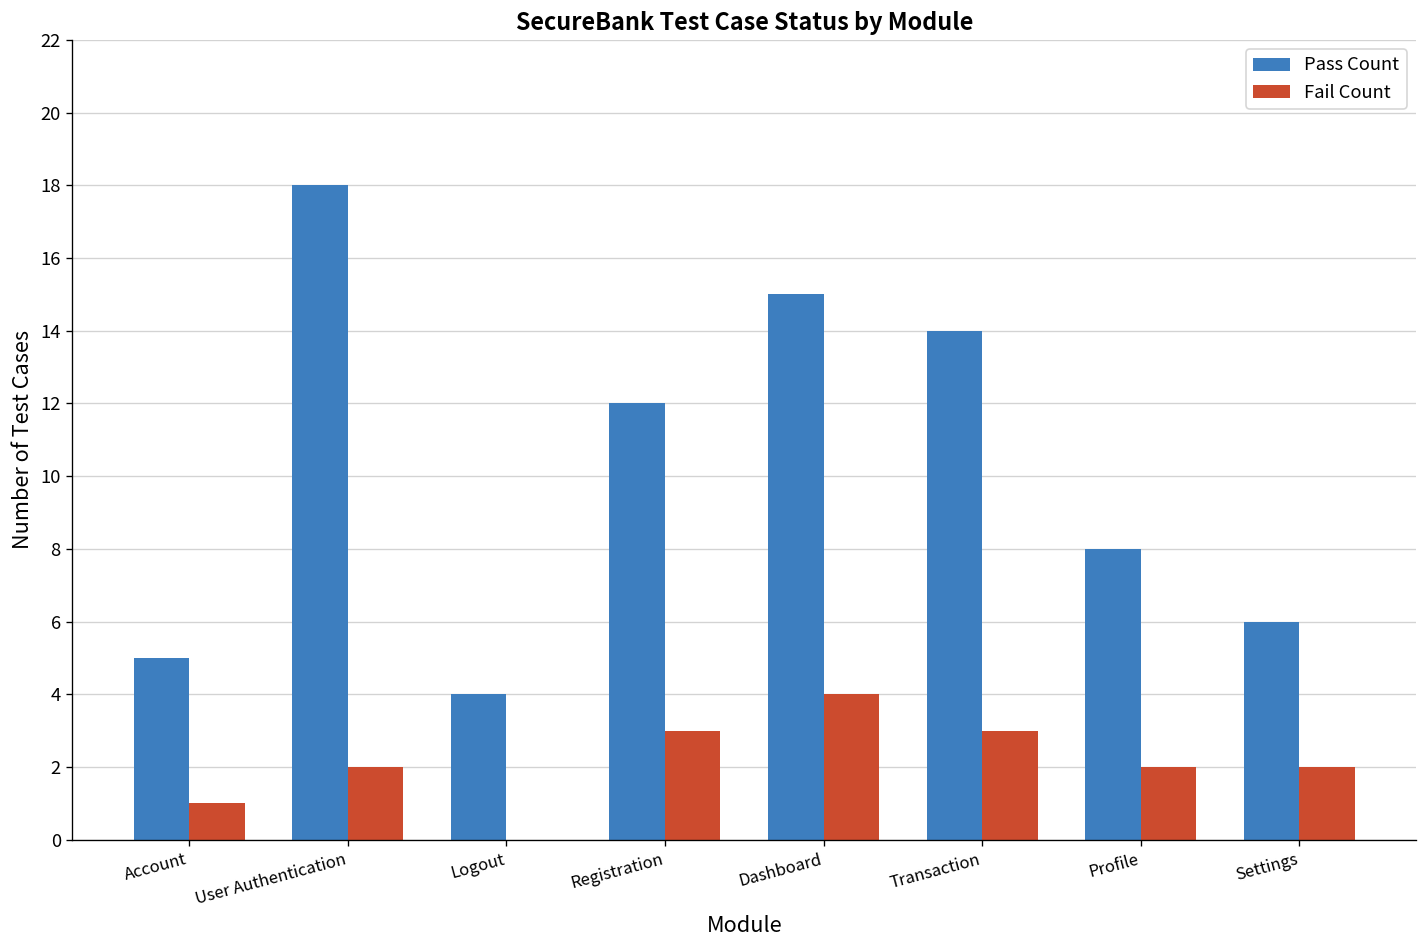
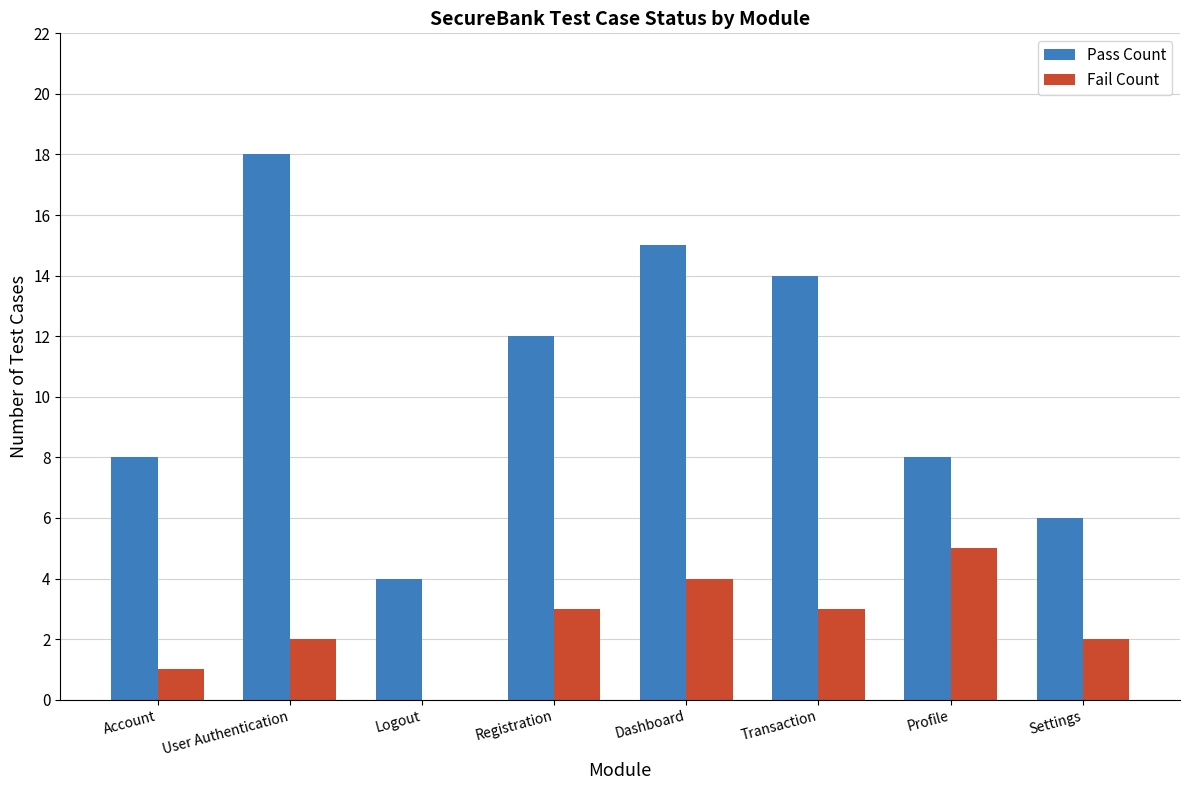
Pass Count, Account: 5 -> 8
Fail Count, Profile: 2 -> 5
